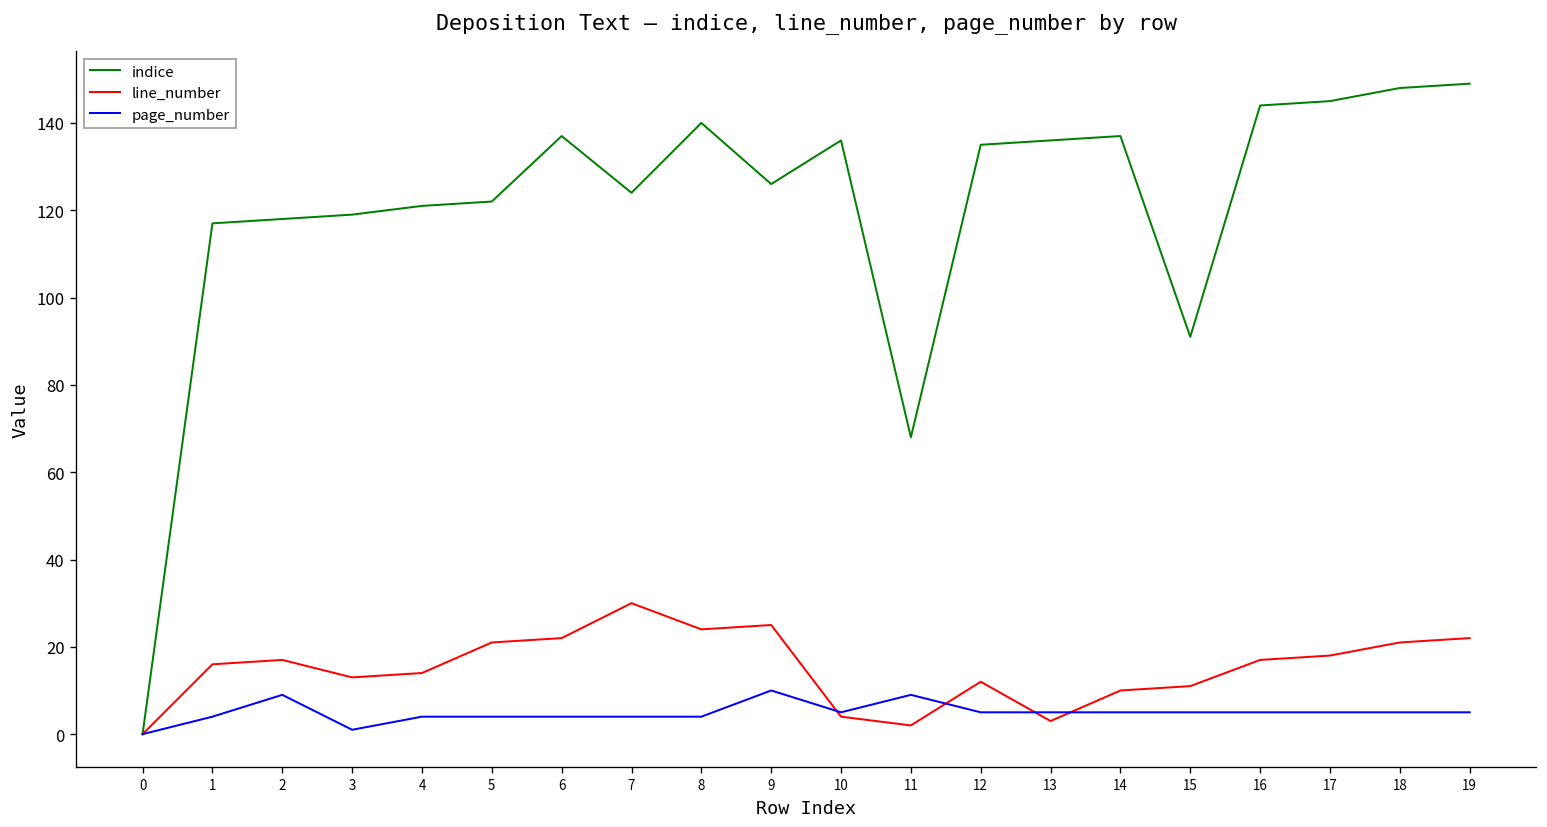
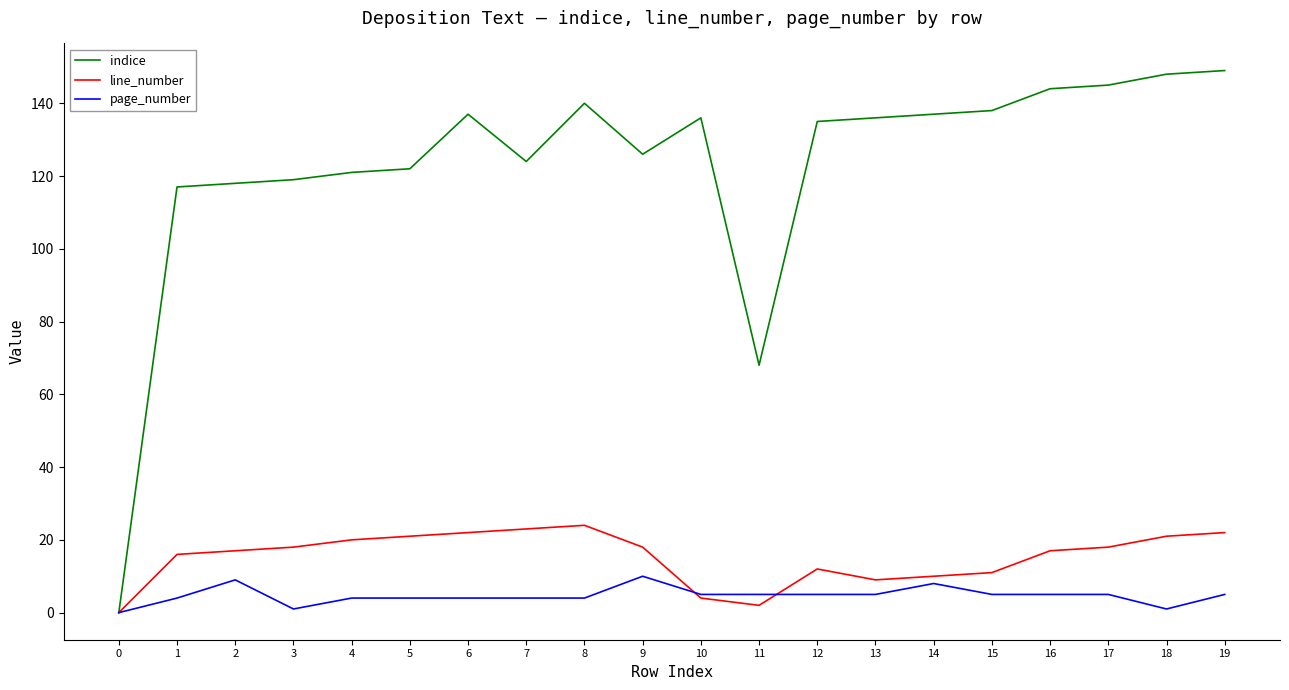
line_number, 3: 13 -> 18
line_number, 4: 14 -> 20
line_number, 7: 30 -> 23
line_number, 9: 25 -> 18
page_number, 11: 9 -> 5
line_number, 13: 3 -> 9
page_number, 14: 5 -> 8
indice, 15: 91 -> 138
page_number, 18: 5 -> 1
